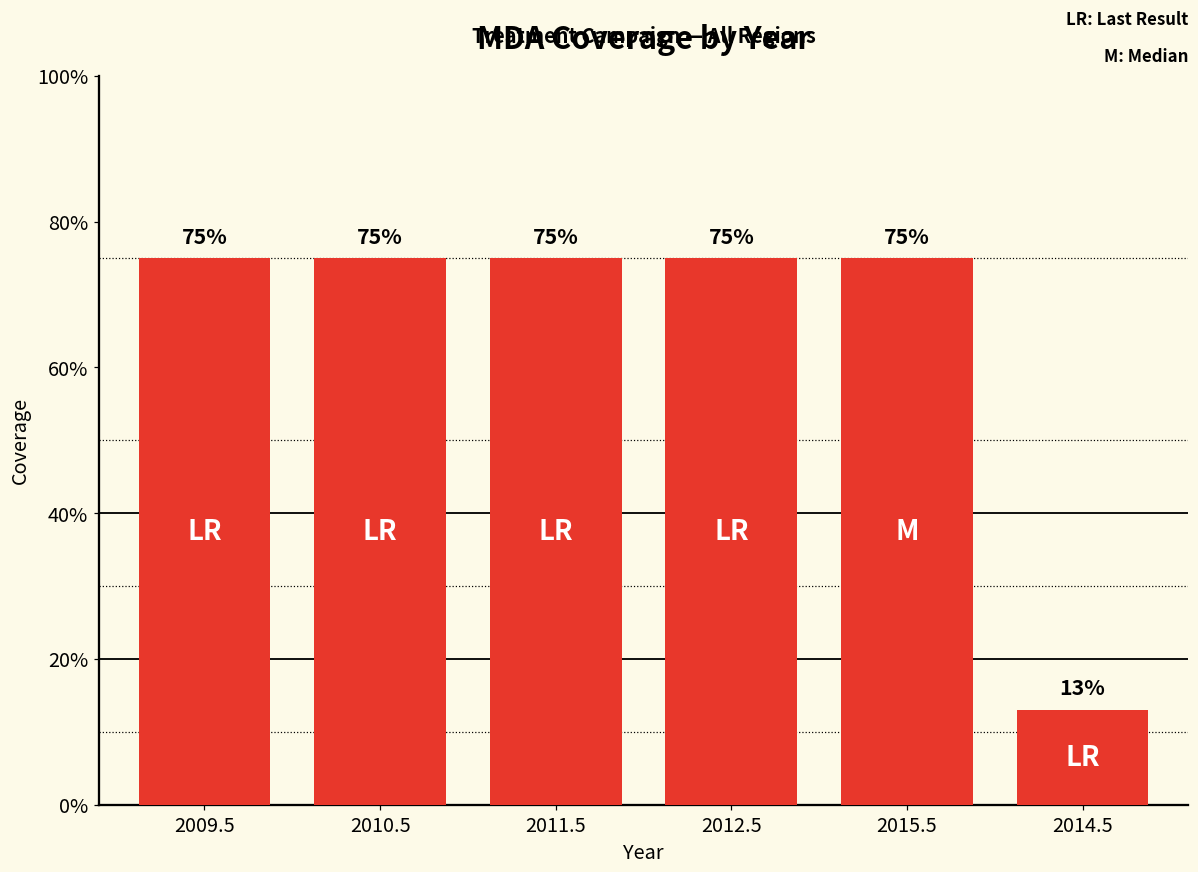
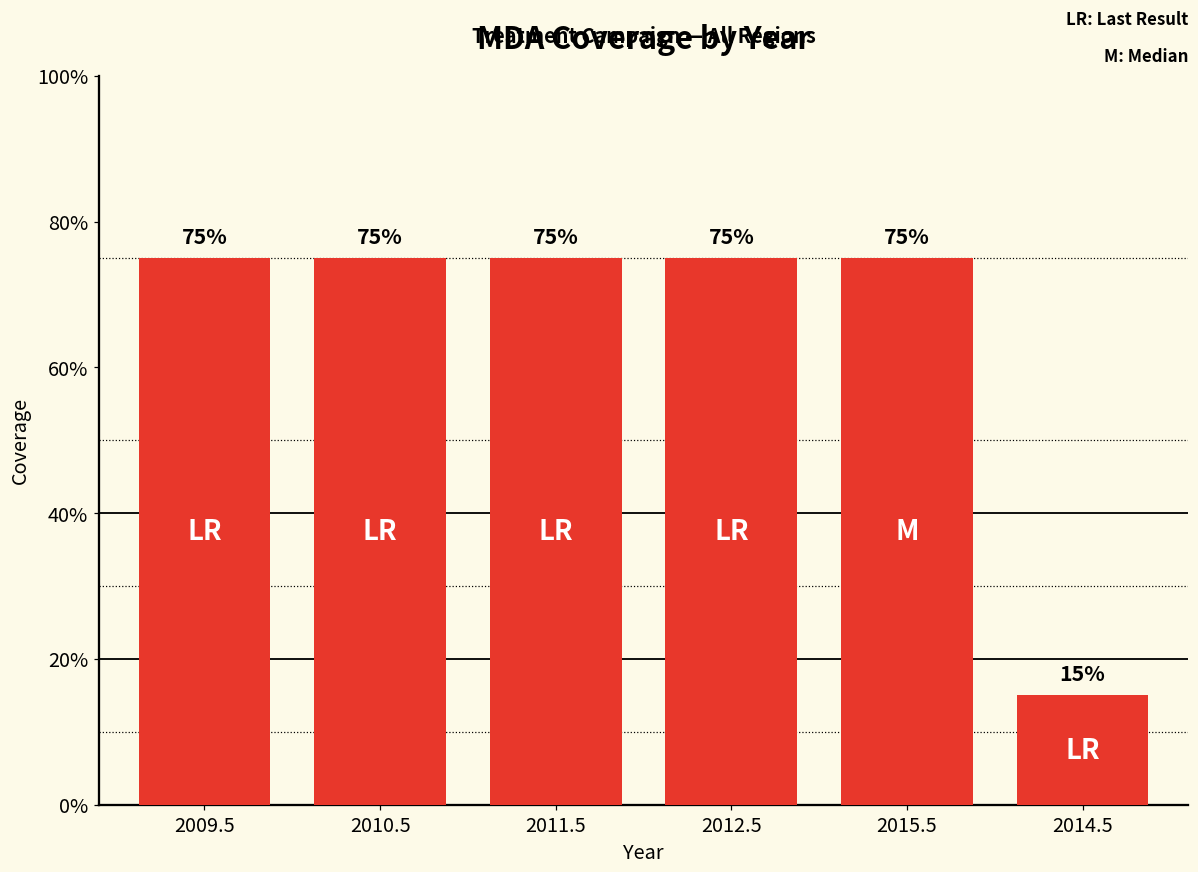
2014.5: 13% -> 15%
